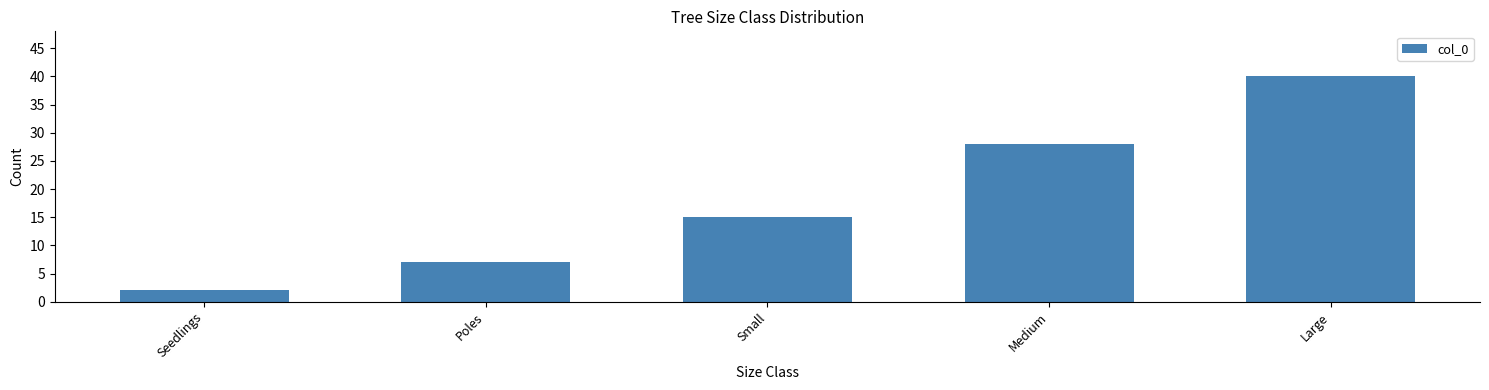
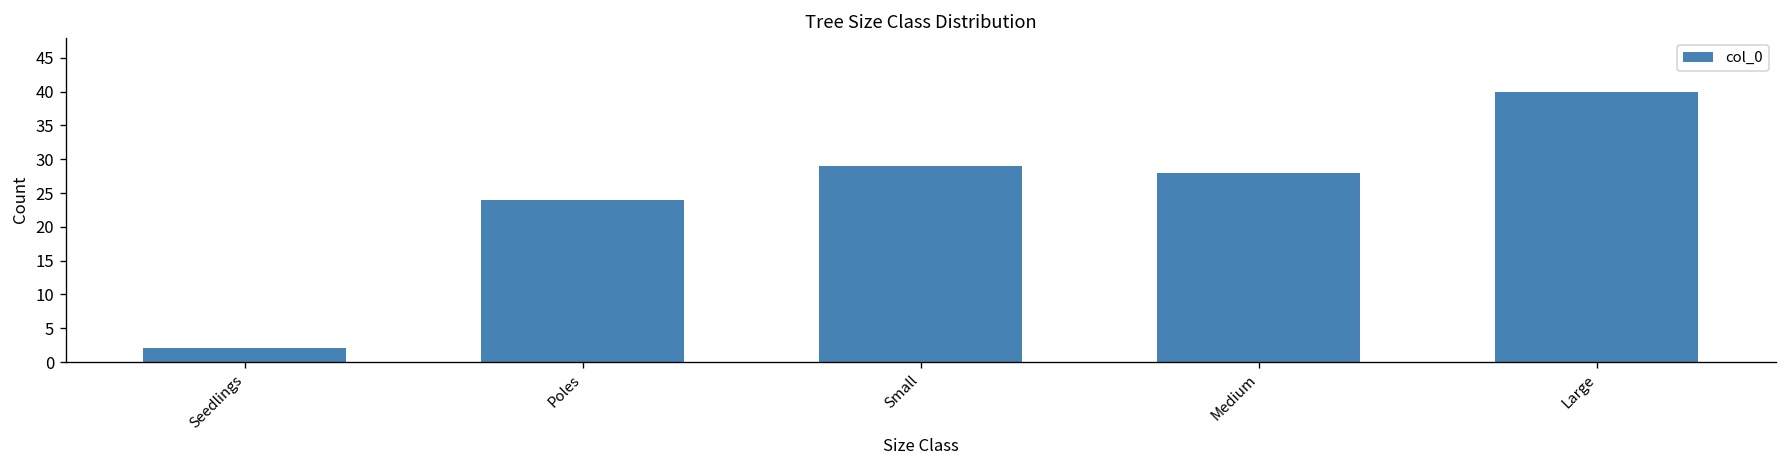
Poles: 7 -> 24
Small: 15 -> 29
